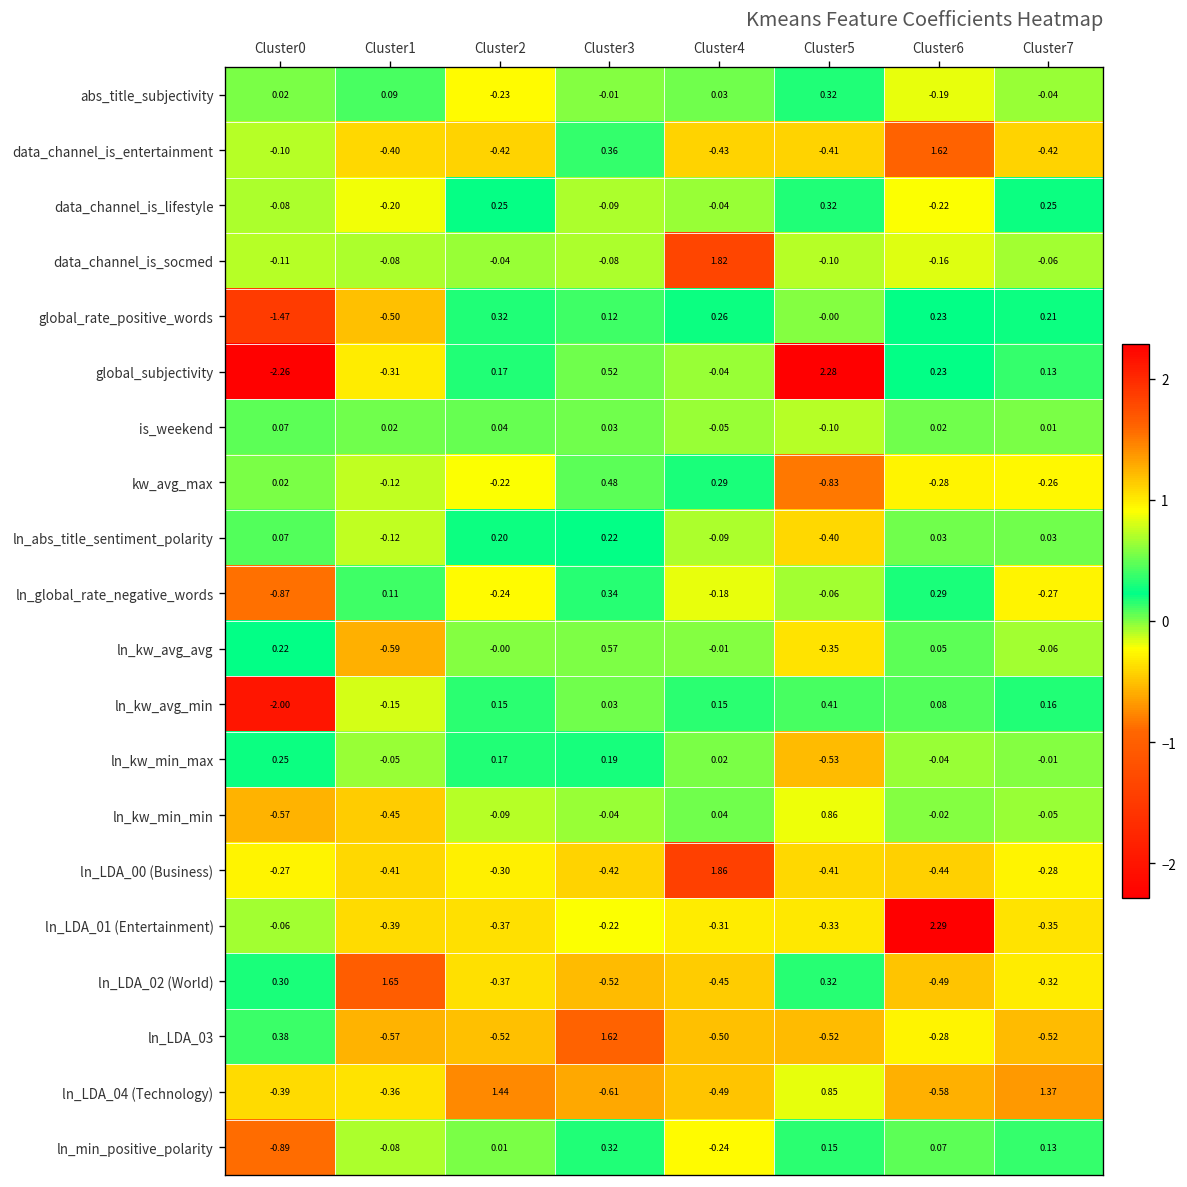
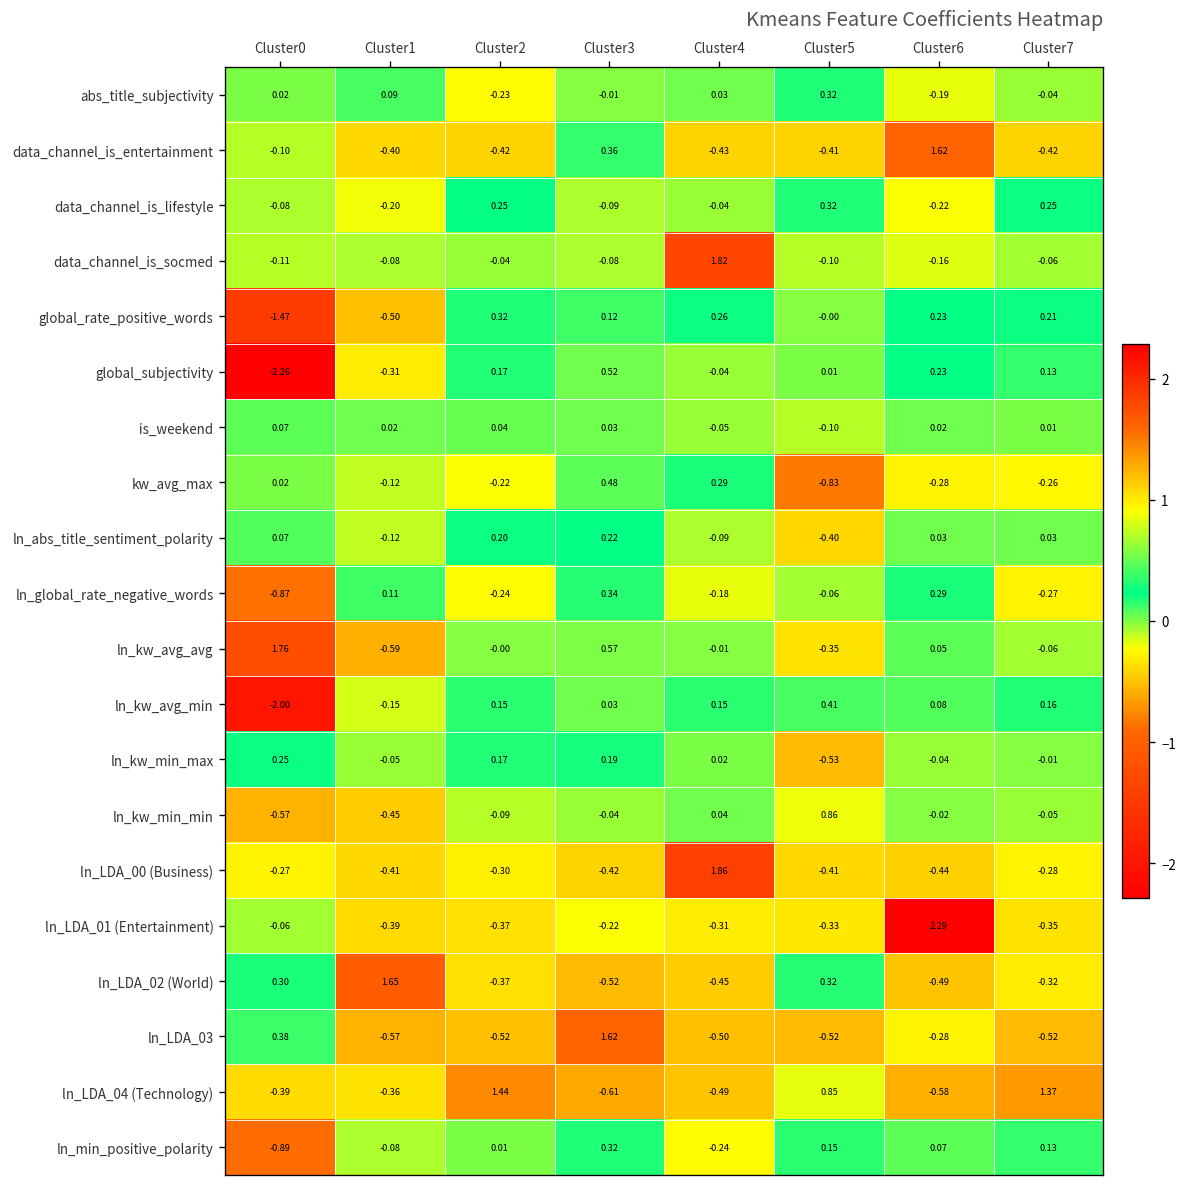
global_subjectivity, Cluster5: 2.28 -> 0.01
ln_kw_avg_avg, Cluster0: 0.22 -> 1.76
